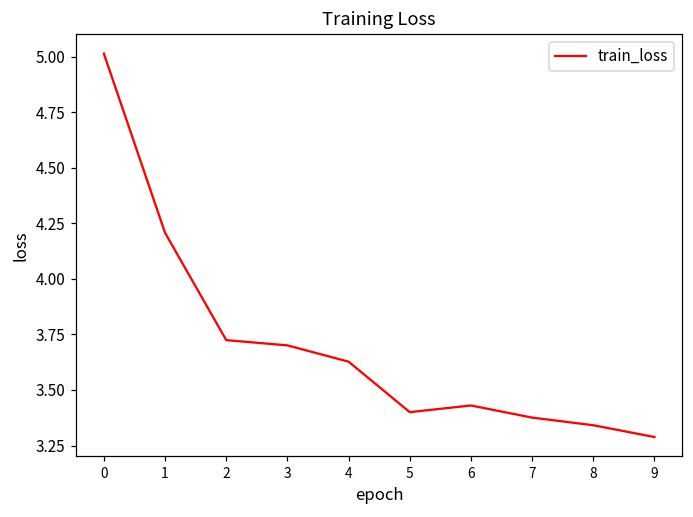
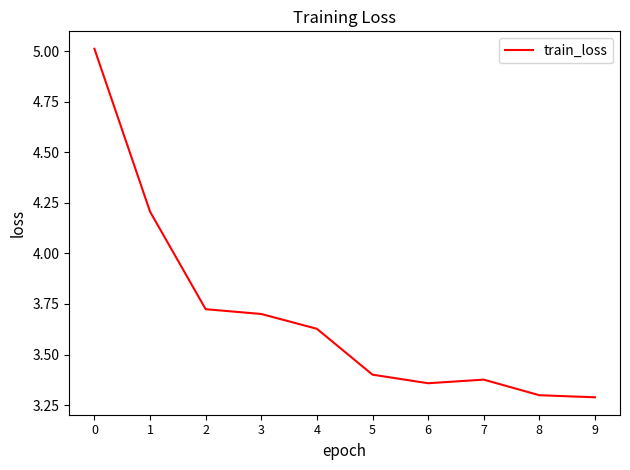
6: 3.43 -> 3.36
8: 3.34 -> 3.30
